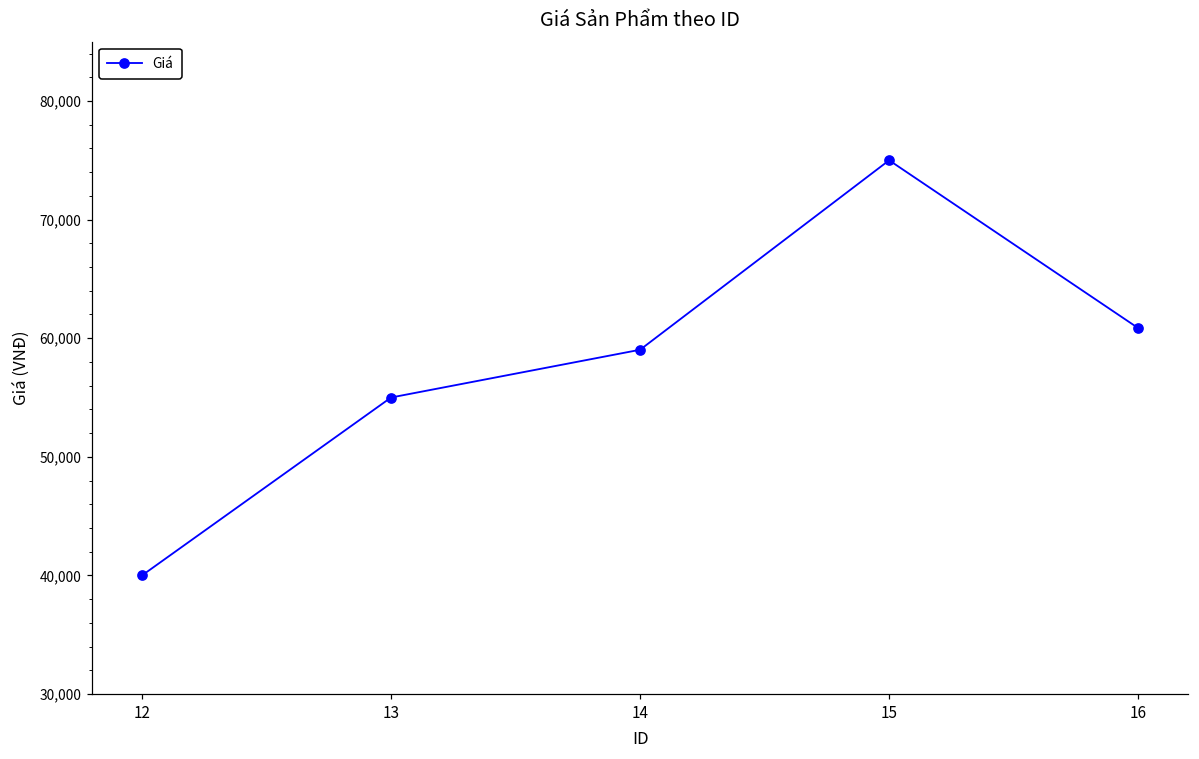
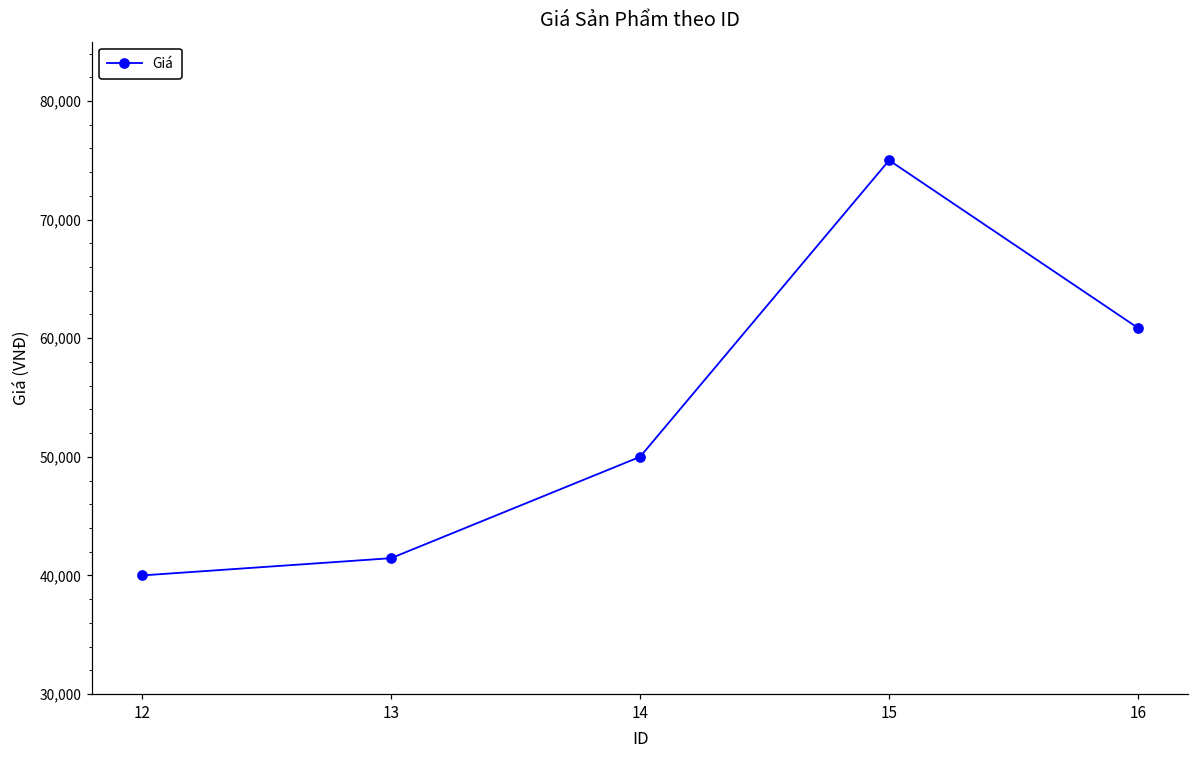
13: 55,000 -> 41,500
14: 59,000 -> 50,000
